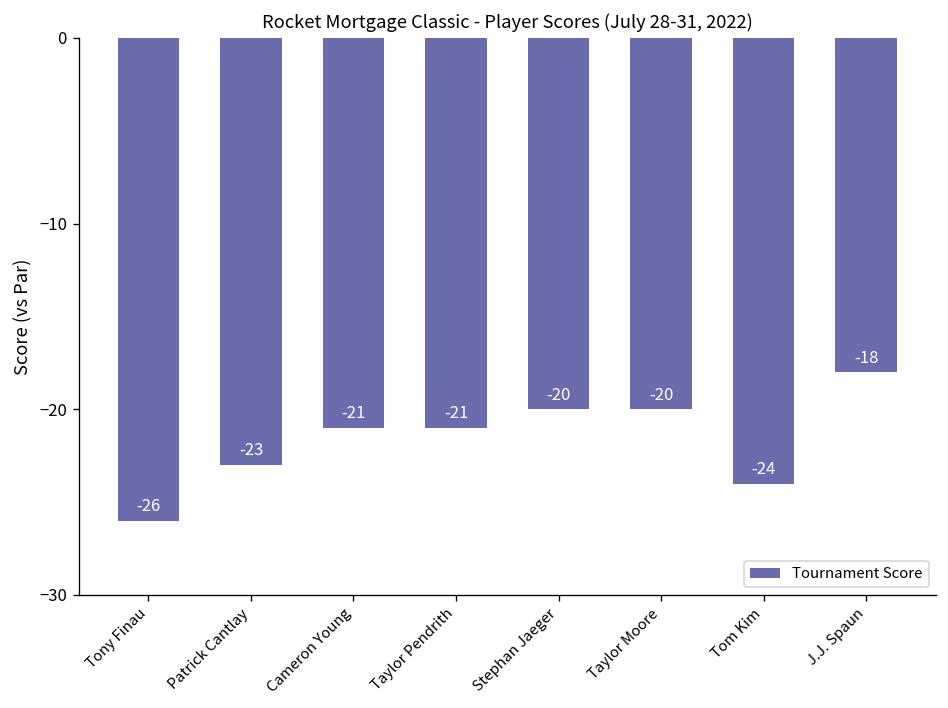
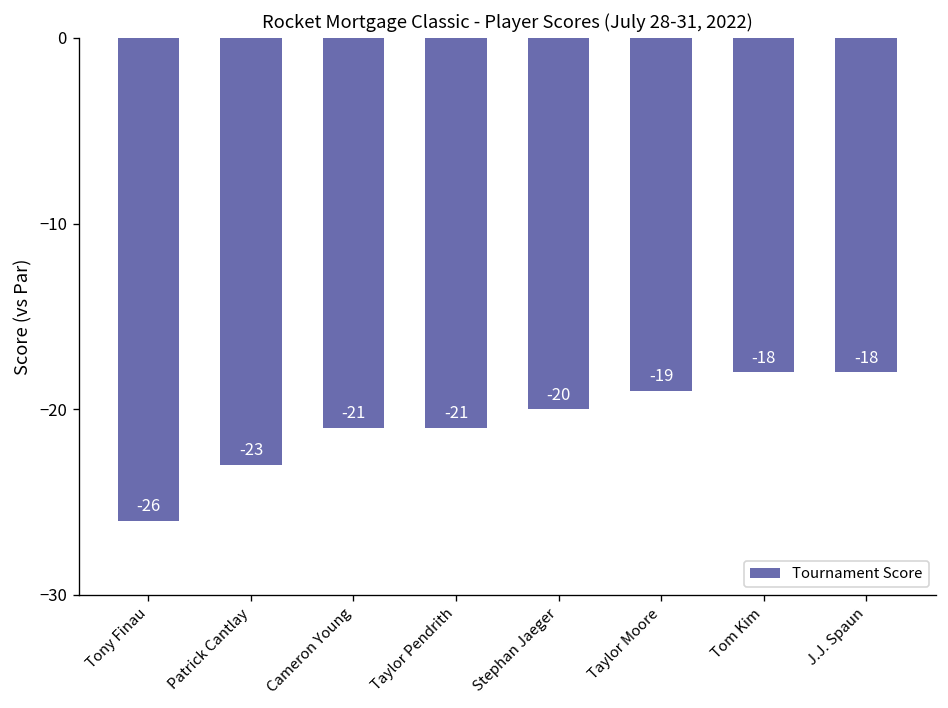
Taylor Moore: -20 -> -19
Tom Kim: -24 -> -18
